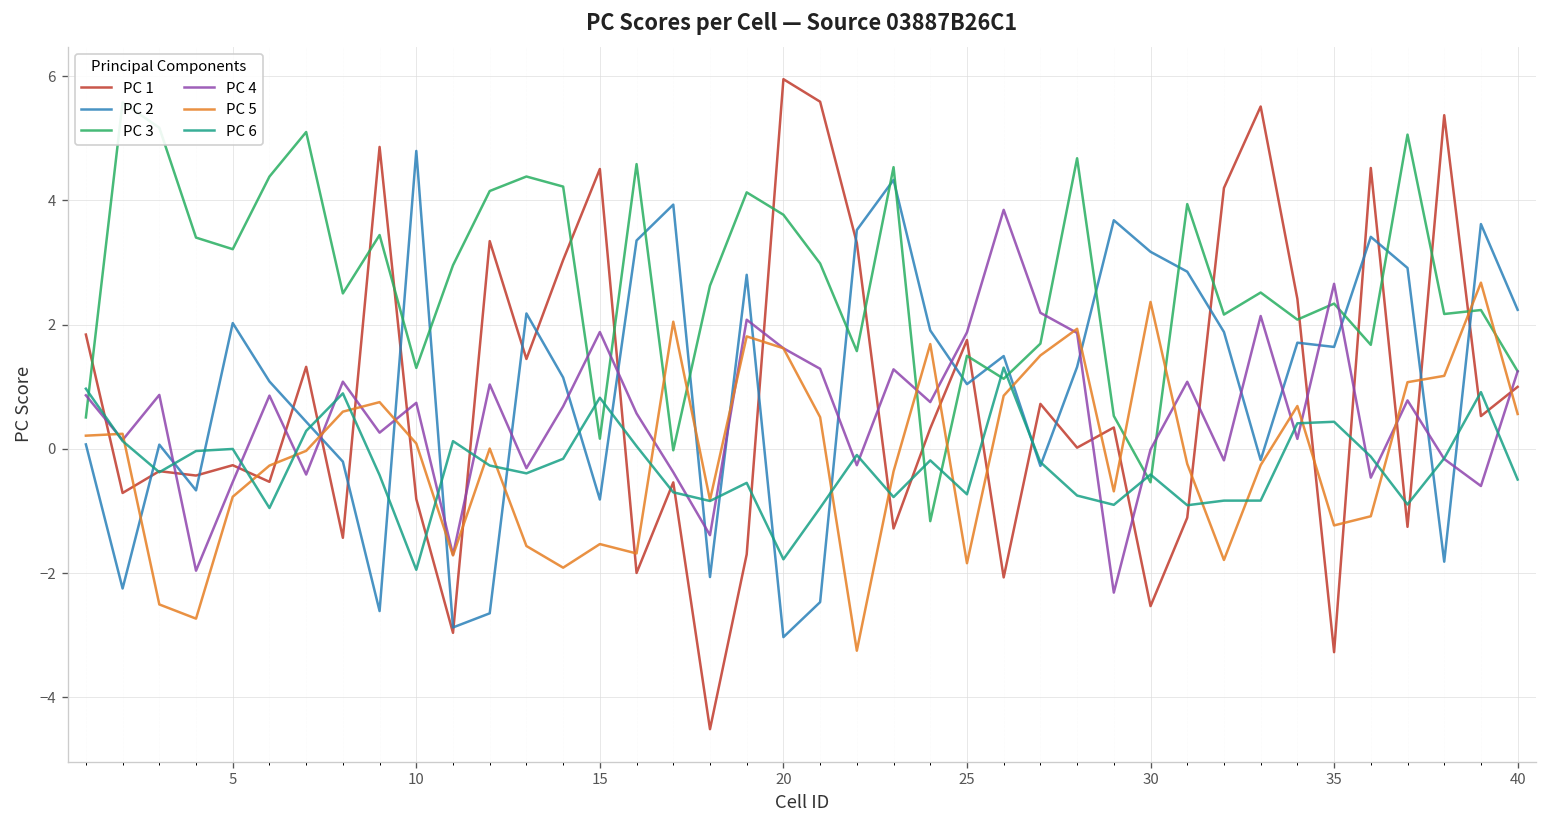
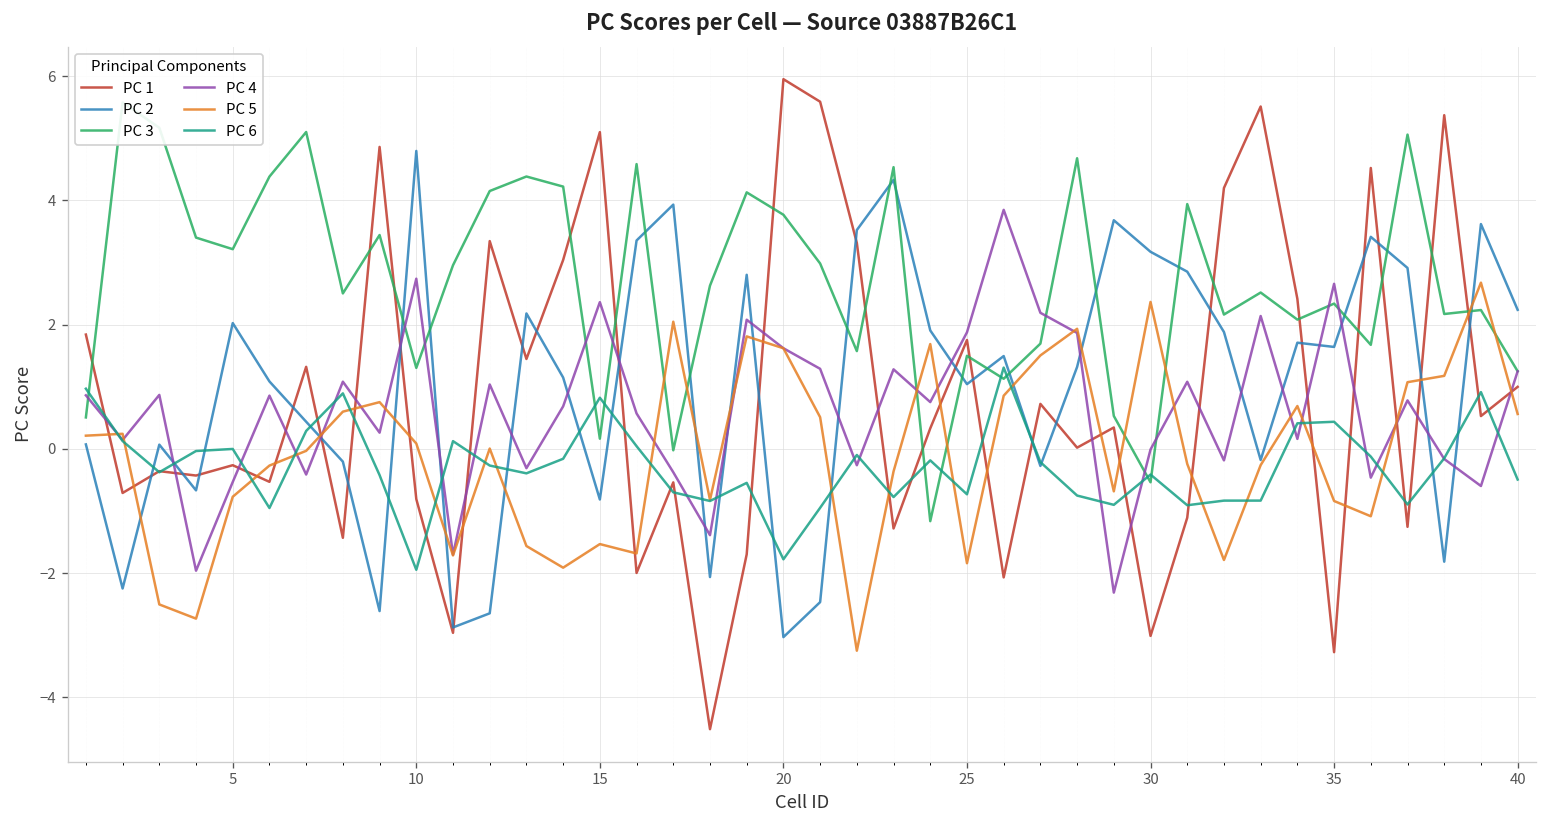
PC 4, 10: 0.7 -> 2.7
PC 1, 15: 4.5 -> 5.1
PC 4, 15: 1.9 -> 2.4
PC 1, 30: -2.5 -> -3.0
PC 5, 35: -1.2 -> -0.8
